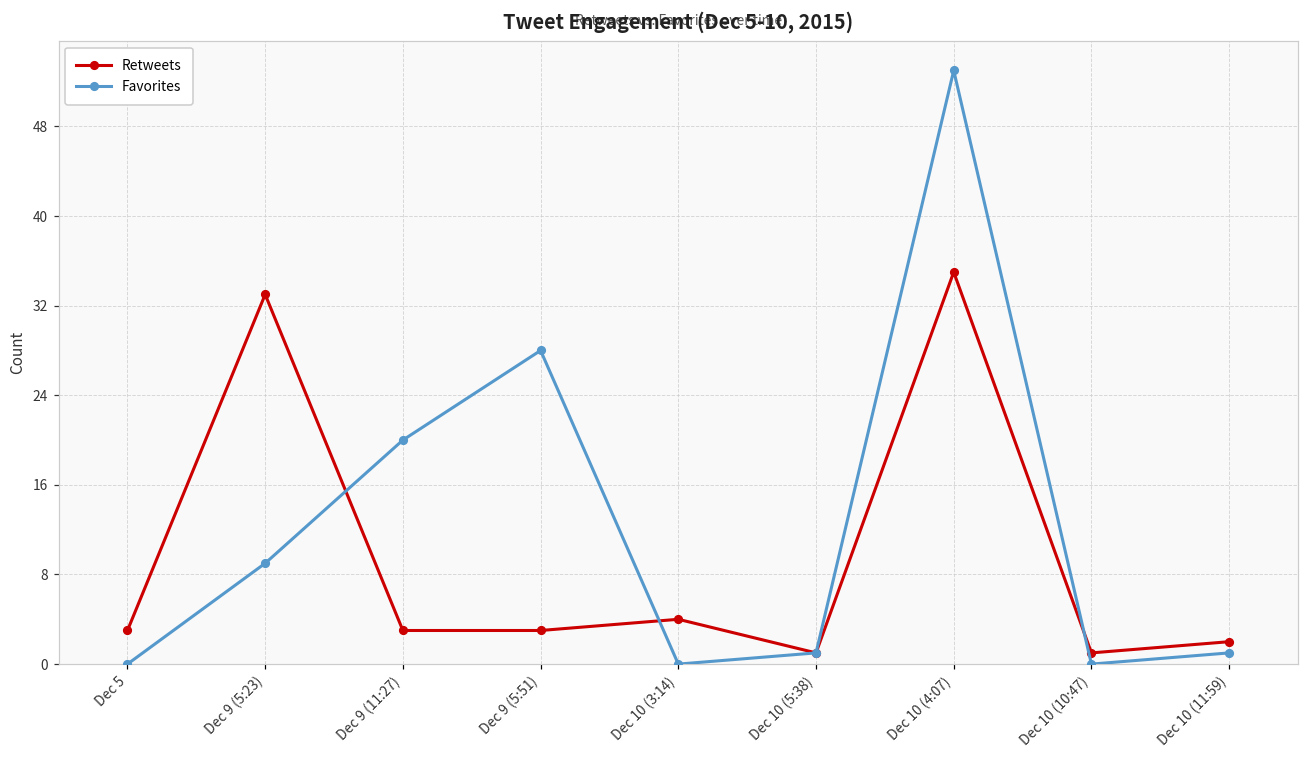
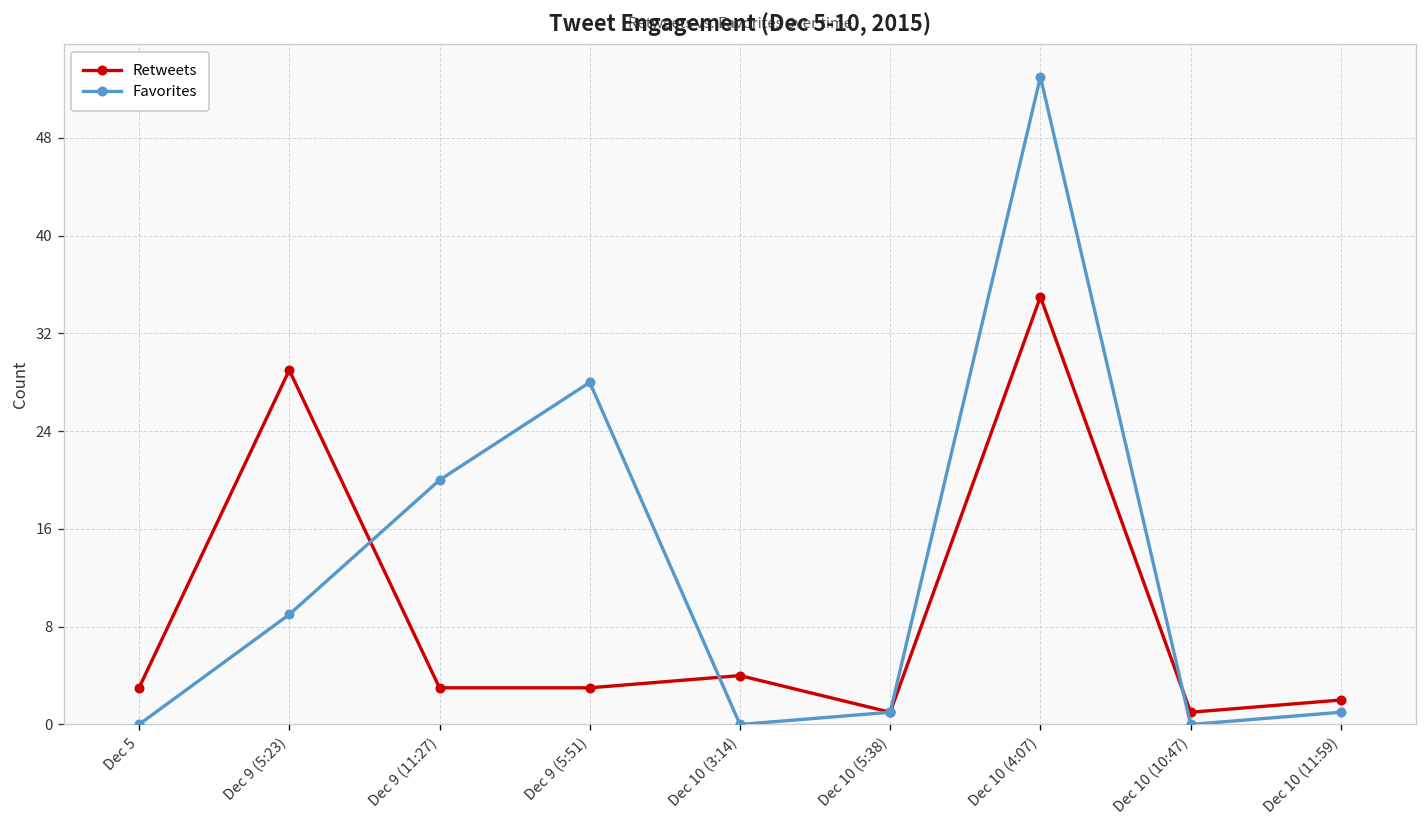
Retweets, Dec 9 (5:23): 33 -> 29
